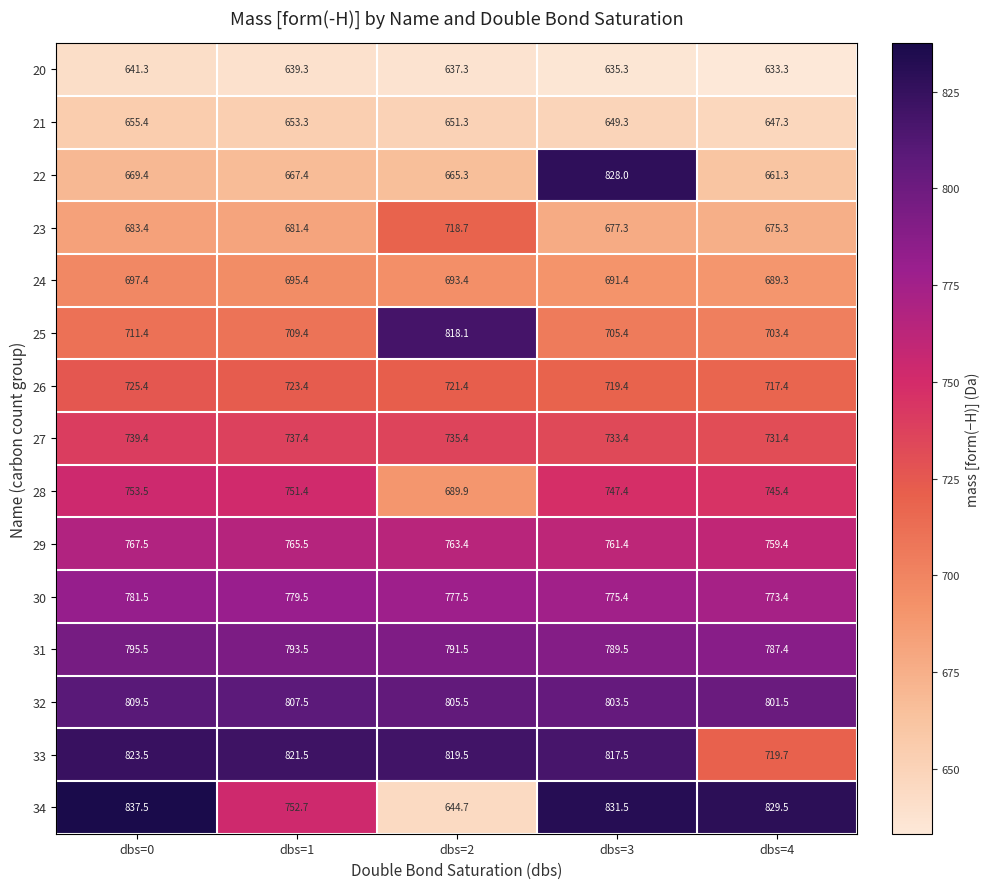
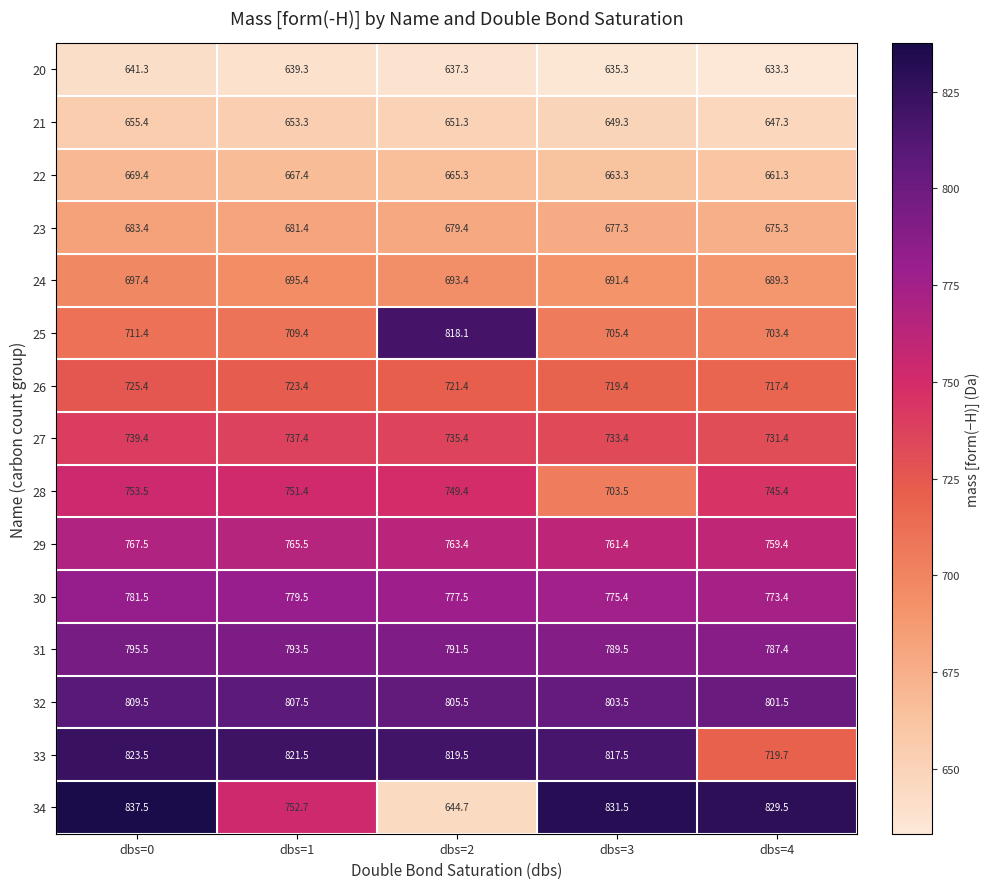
22, dbs=3: 828.0 -> 663.3
23, dbs=2: 718.7 -> 679.4
28, dbs=2: 689.9 -> 749.4
28, dbs=3: 747.4 -> 703.5
